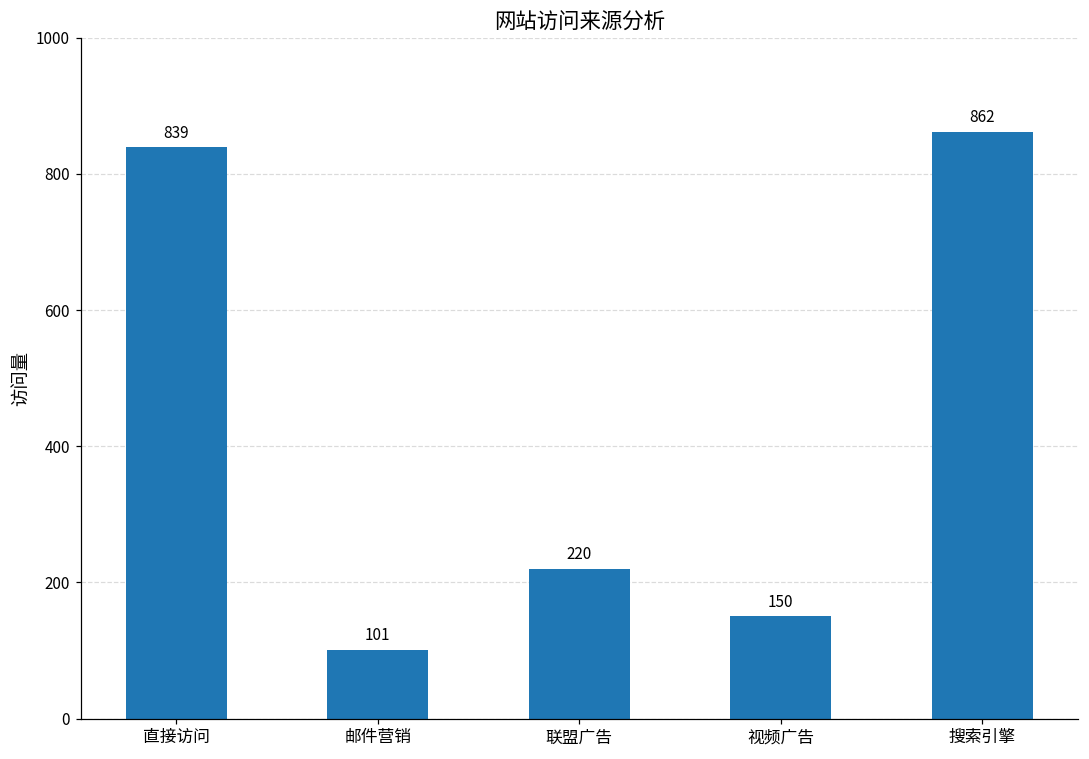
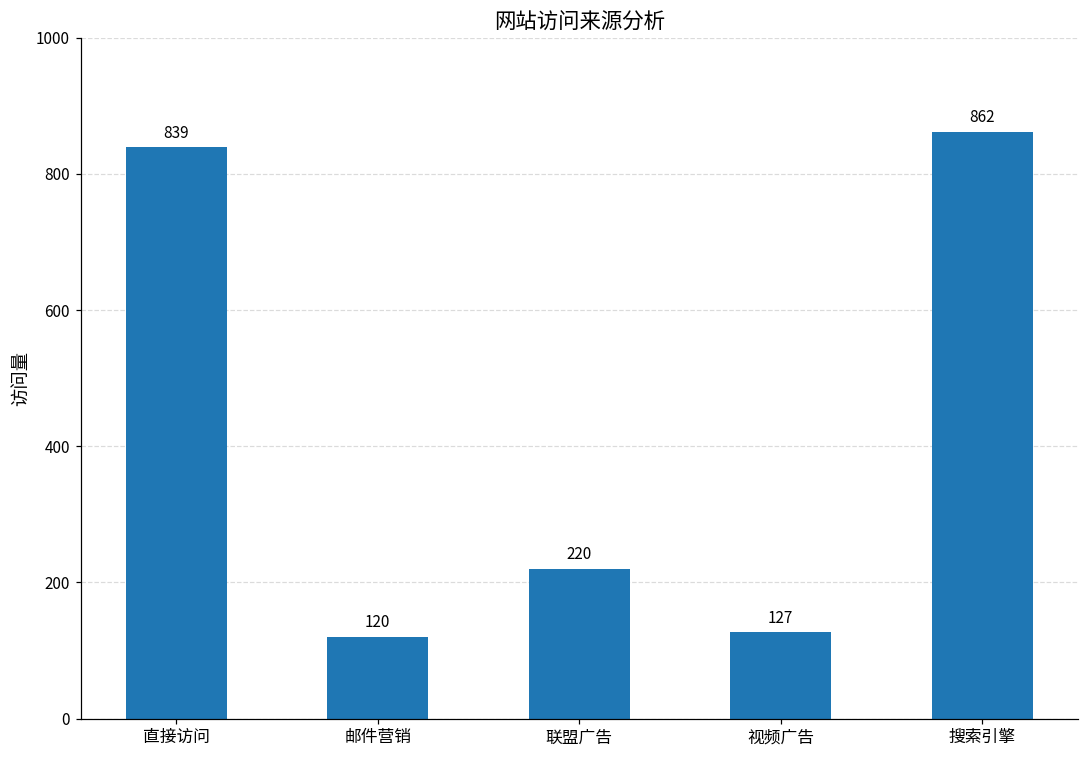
邮件营销: 101 -> 120
视频广告: 150 -> 127
